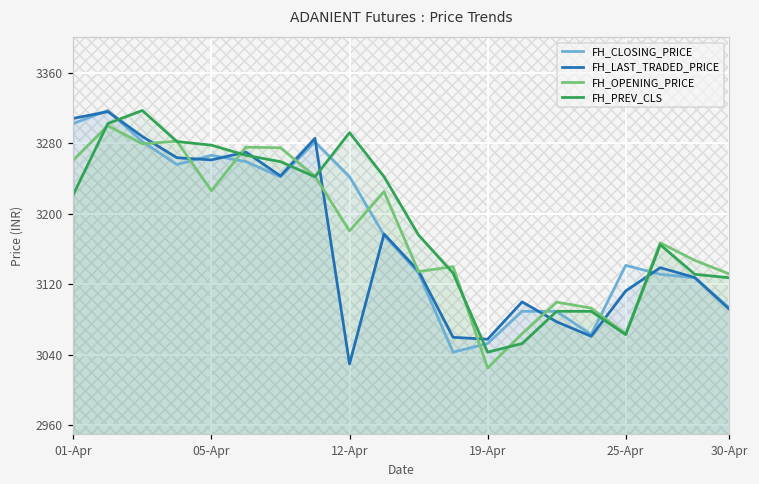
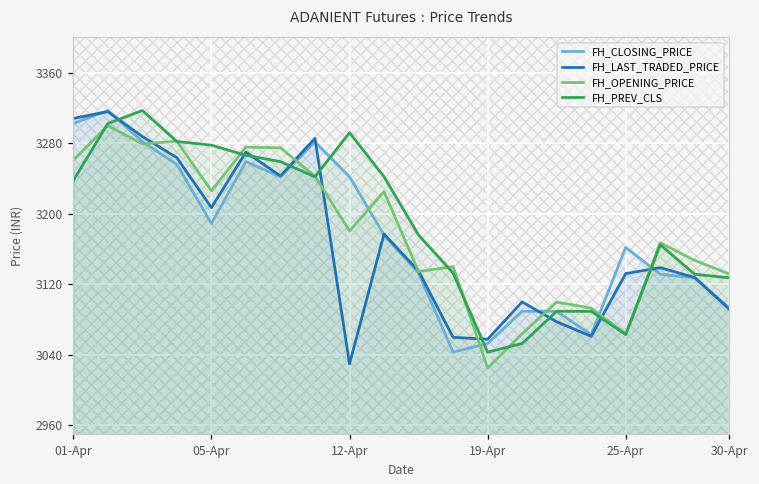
FH_PREV_CLS, 01-Apr: 3220 -> 3240
FH_CLOSING_PRICE, 05-Apr: 3270 -> 3190
FH_LAST_TRADED_PRICE, 05-Apr: 3260 -> 3210
FH_CLOSING_PRICE, 25-Apr: 3140 -> 3160
FH_LAST_TRADED_PRICE, 25-Apr: 3110 -> 3130
